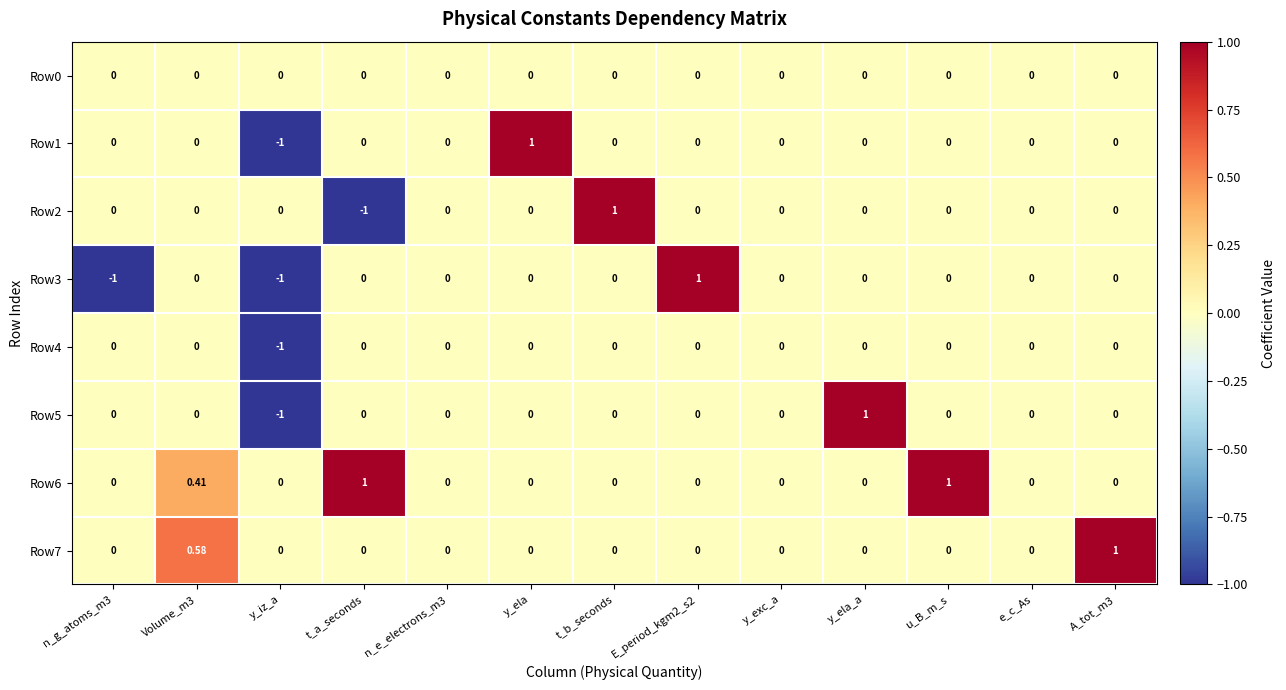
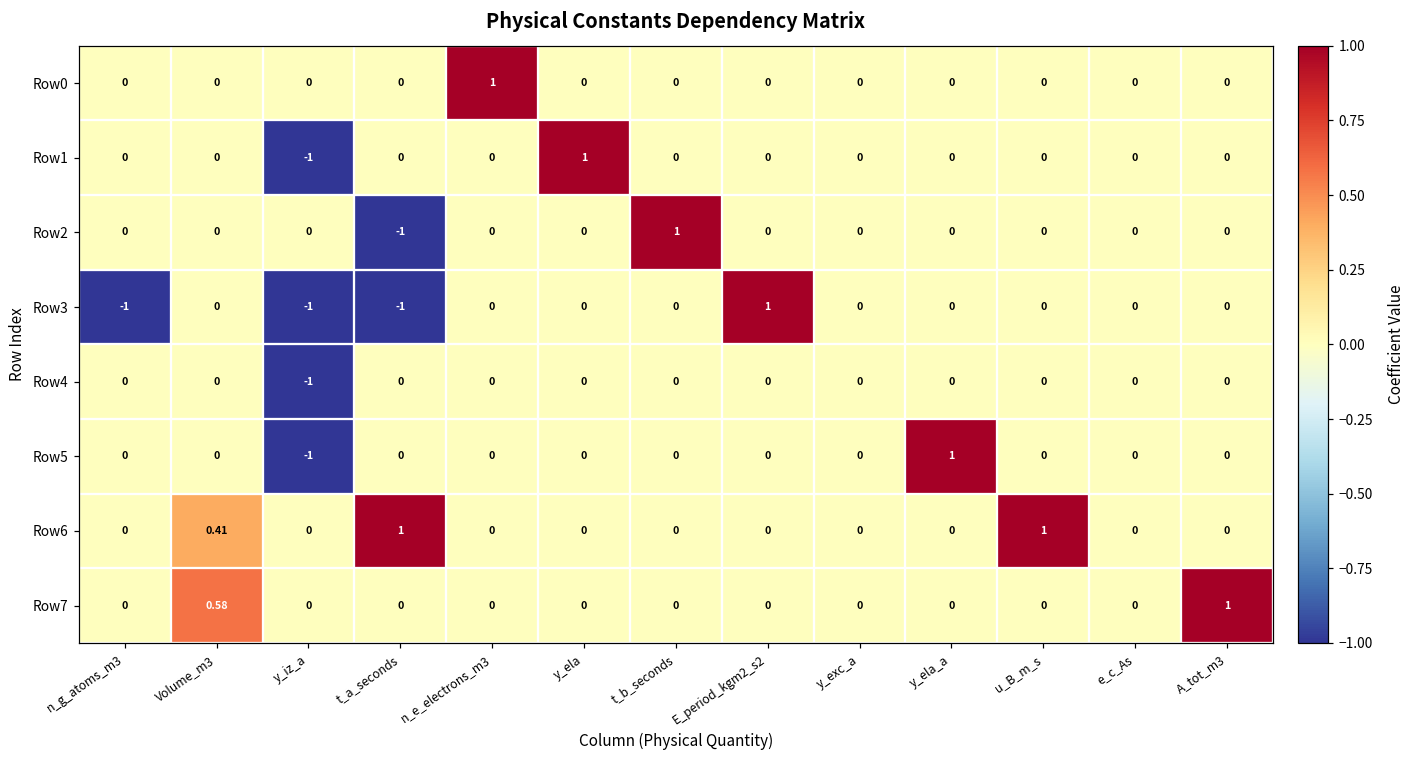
Row0, n_e_electrons_m3: 0 -> 1
Row3, t_a_seconds: 0 -> -1
